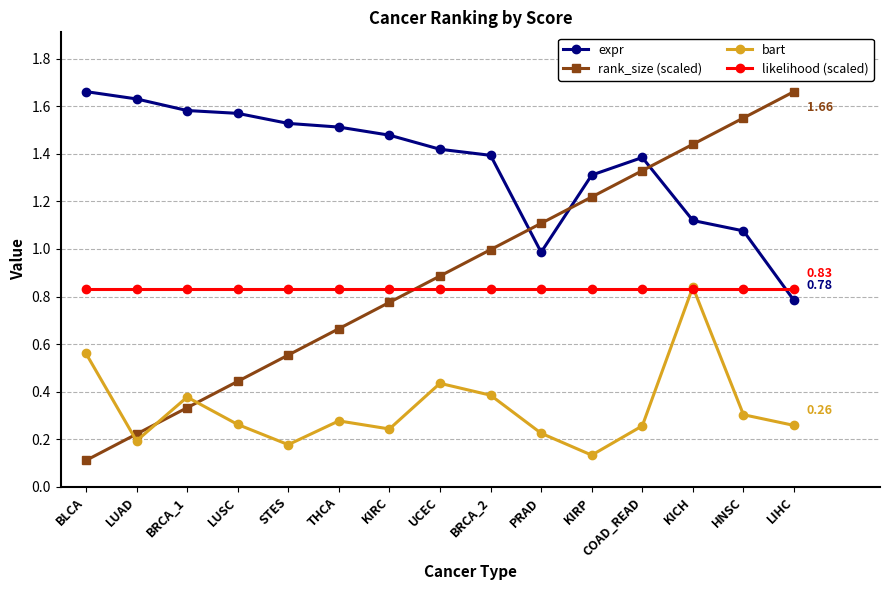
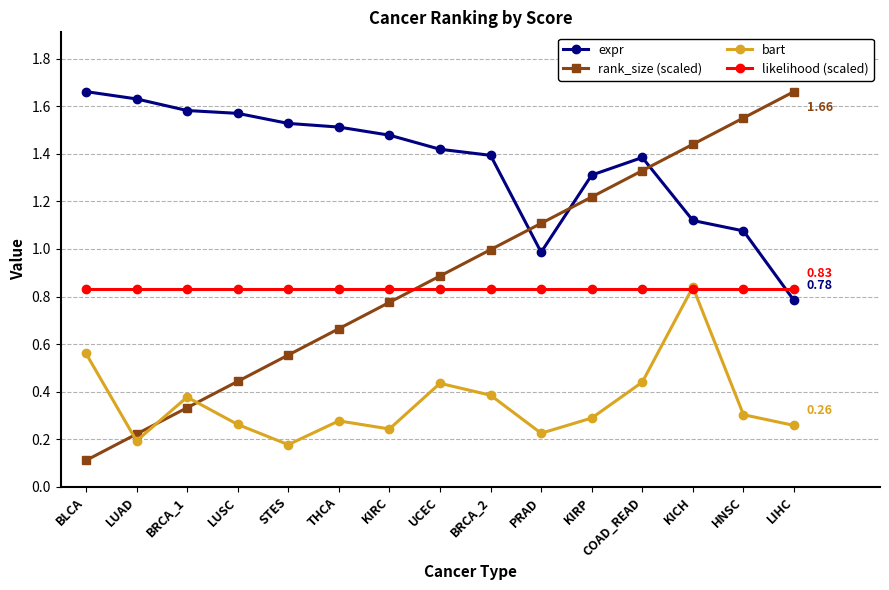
bart, KIRP: 0.13 -> 0.29
bart, COAD_READ: 0.26 -> 0.44
